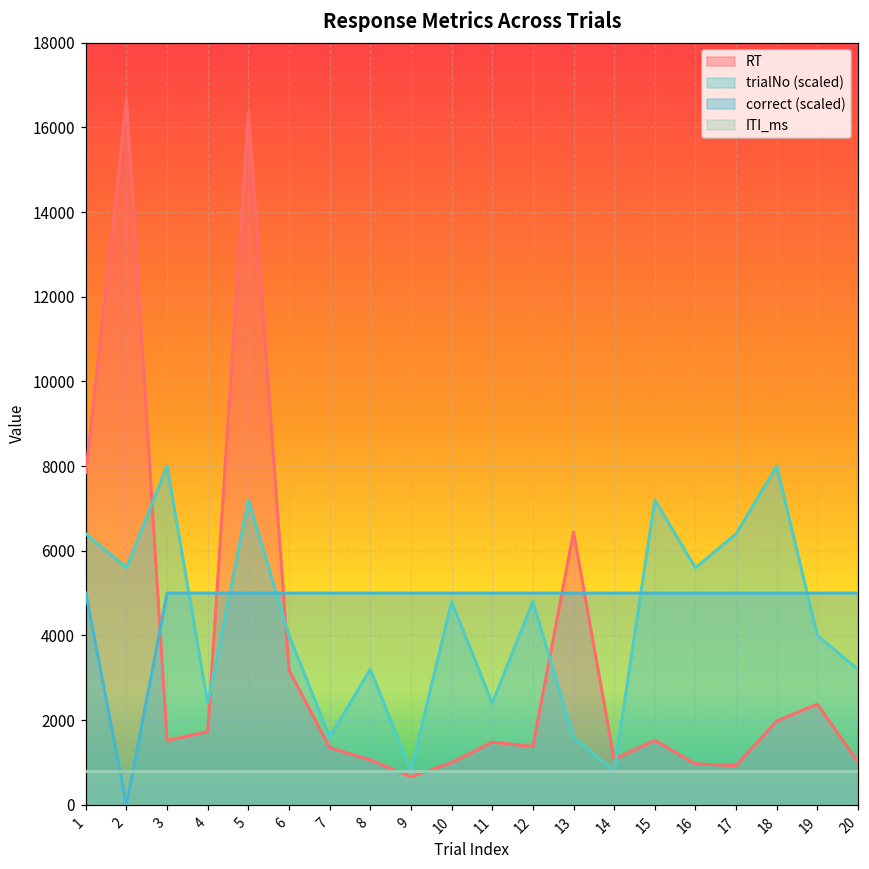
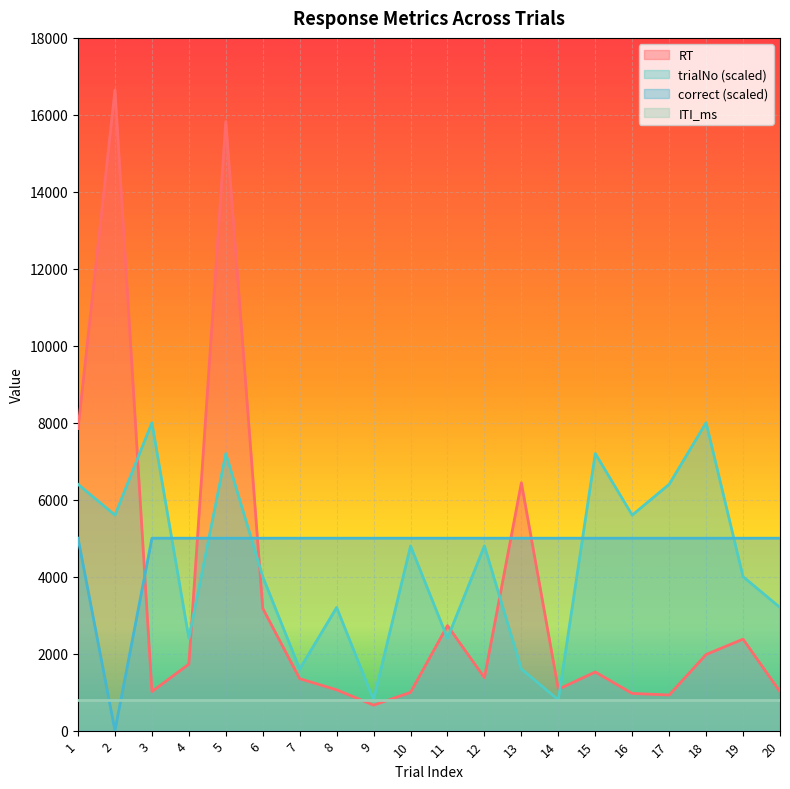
RT, 3: 1500 -> 1000
RT, 5: 16400 -> 15800
RT, 11: 1500 -> 2700
